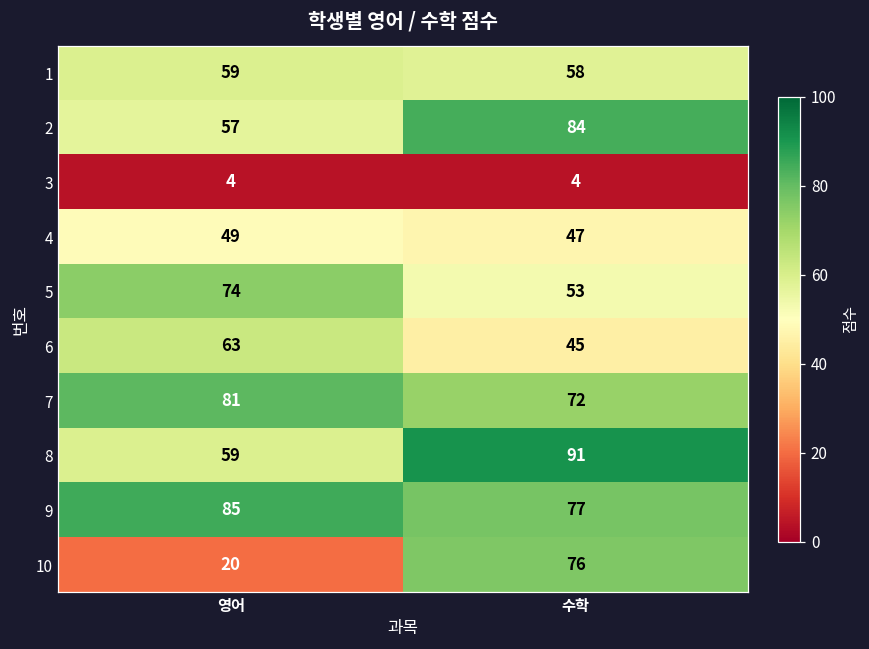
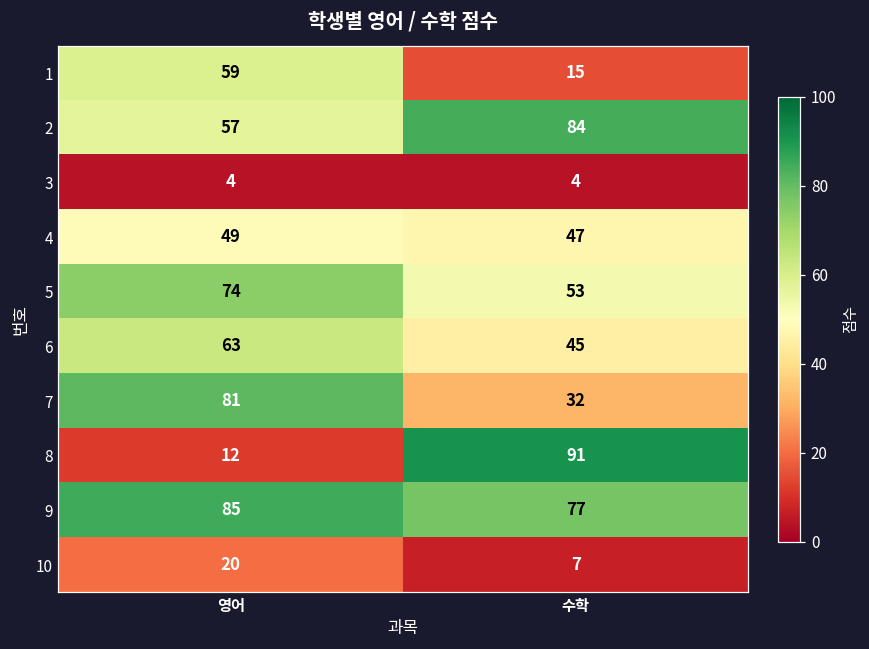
1, 수학: 58 -> 15
7, 수학: 72 -> 32
8, 영어: 59 -> 12
10, 수학: 76 -> 7
